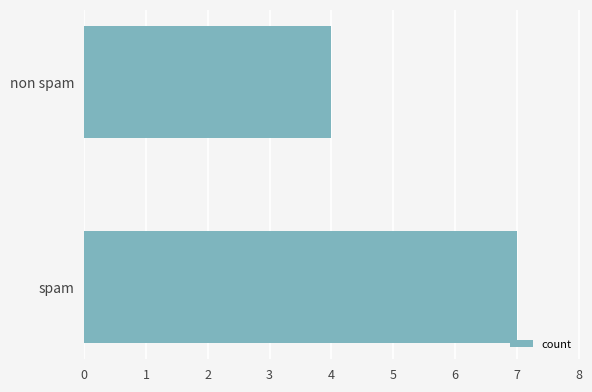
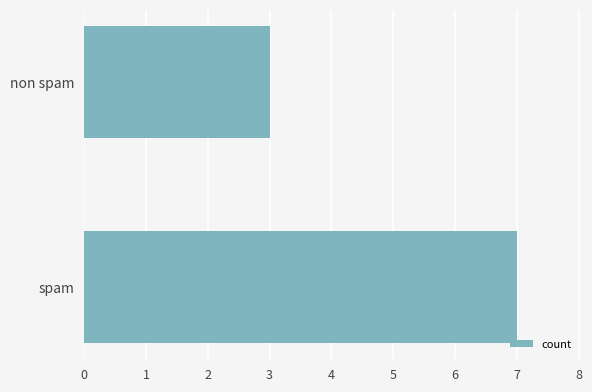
non spam: 4 -> 3
